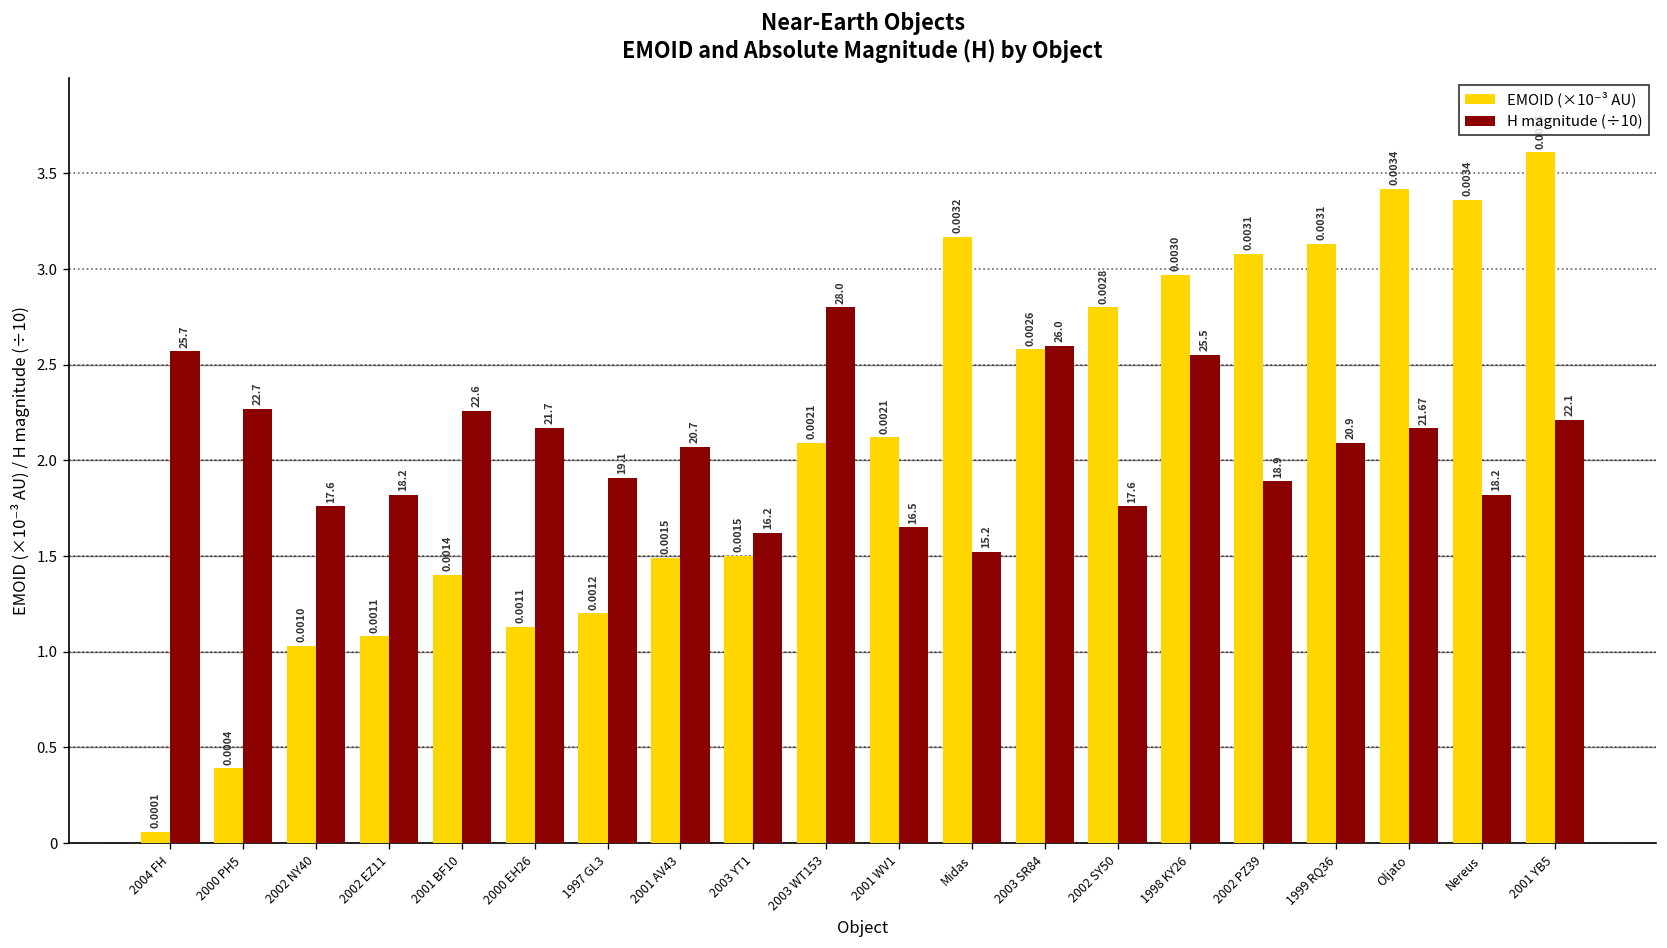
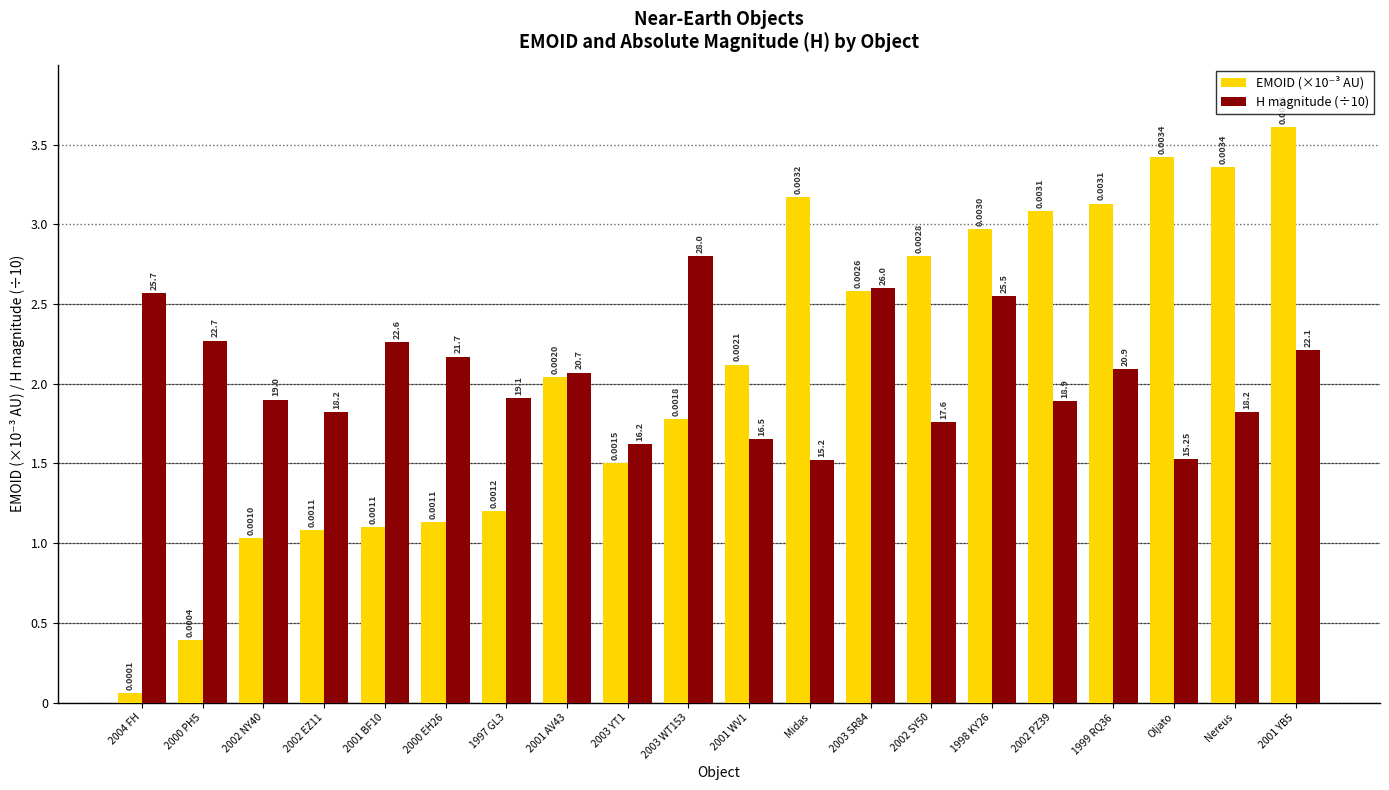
H magnitude (÷10), 2002 NY40: 17.6 -> 19.0
EMOID (×10⁻³ AU), 2001 BF10: 0.0014 -> 0.0011
EMOID (×10⁻³ AU), 2001 AV43: 0.0015 -> 0.0020
EMOID (×10⁻³ AU), 2003 WT153: 0.0021 -> 0.0018
H magnitude (÷10), Oljato: 21.67 -> 15.25
